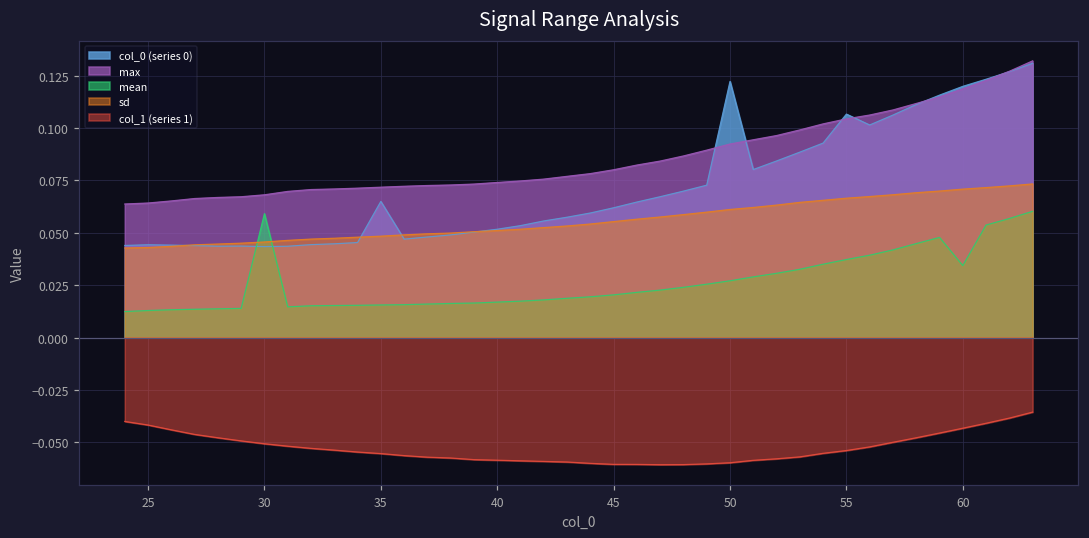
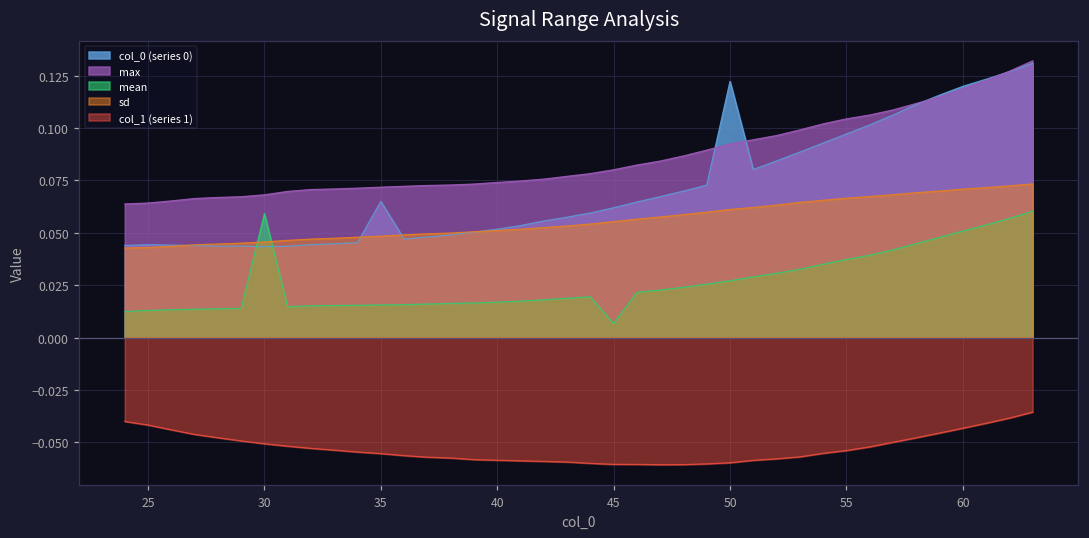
mean, 45: 0.020 -> 0.007
col_0 (series 0), 55: 0.107 -> 0.097
mean, 60: 0.034 -> 0.051
